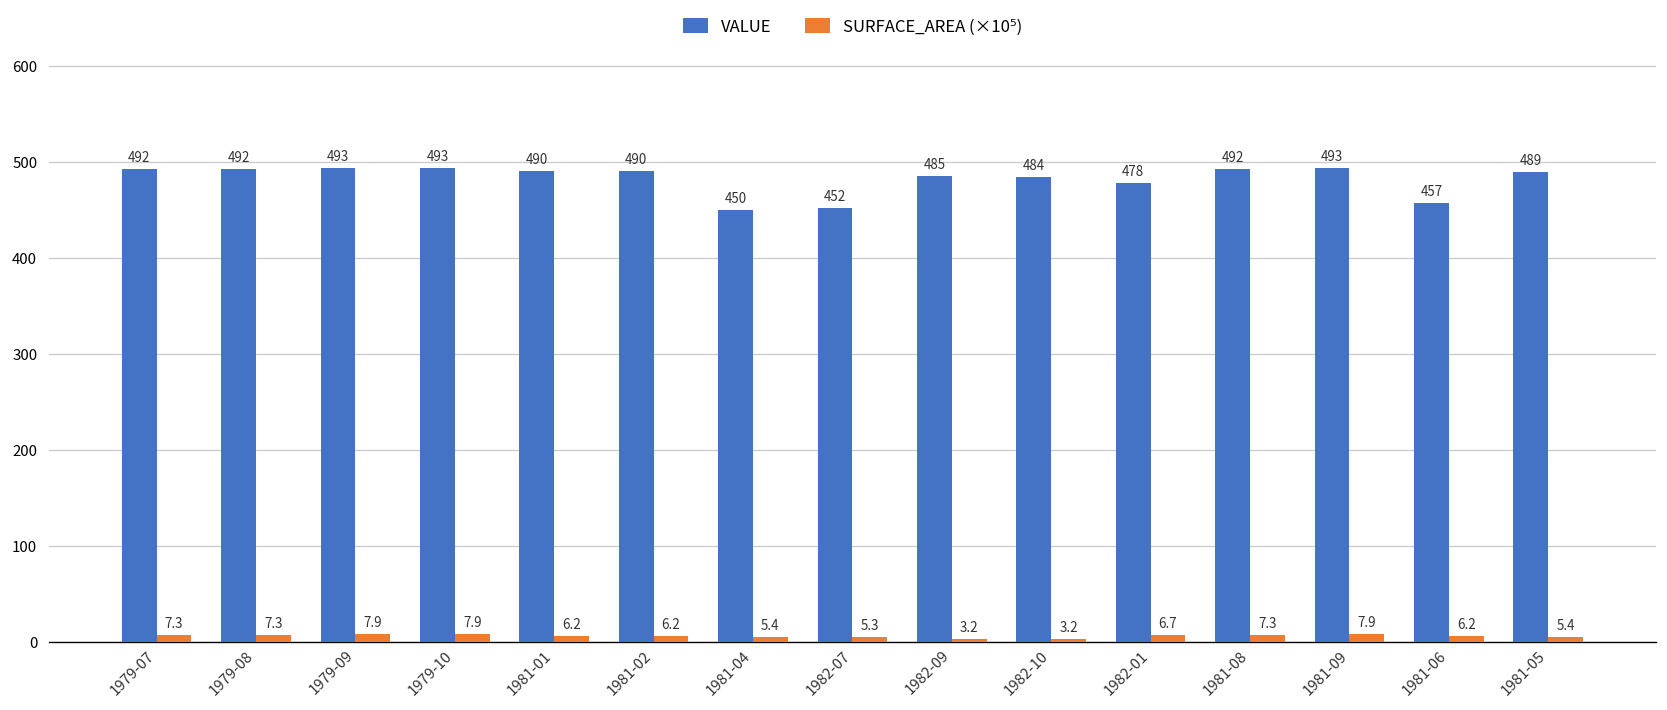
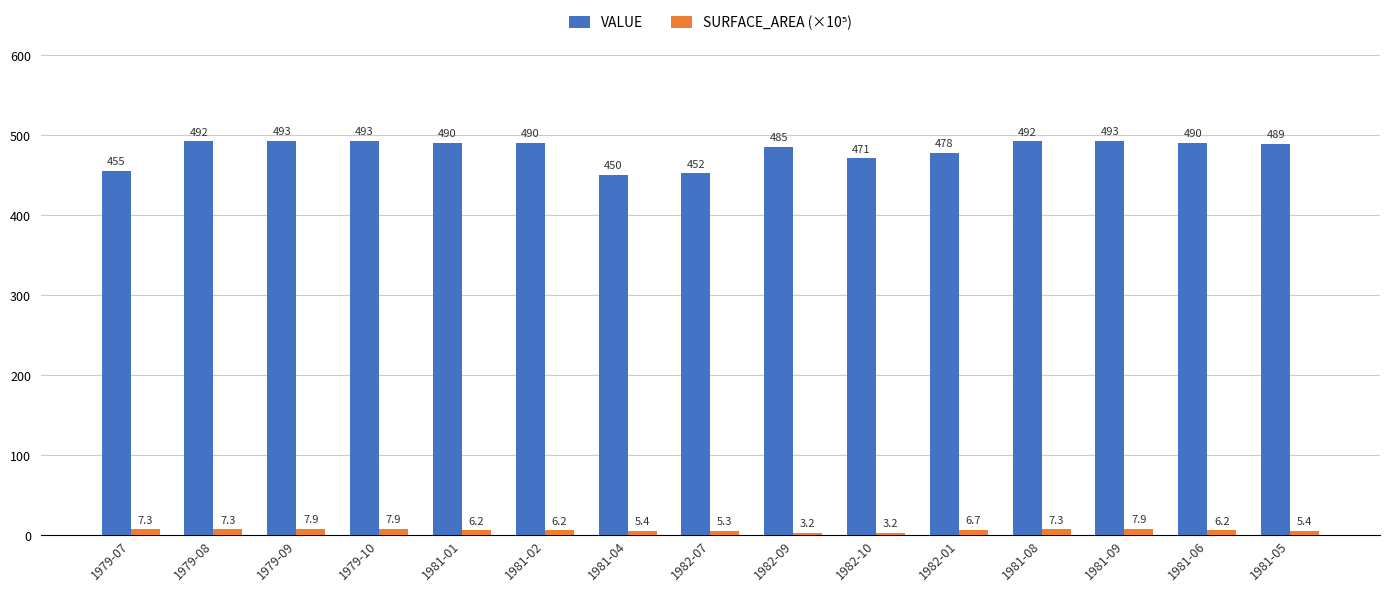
VALUE, 1979-07: 492 -> 455
VALUE, 1982-10: 484 -> 471
VALUE, 1981-06: 457 -> 490
